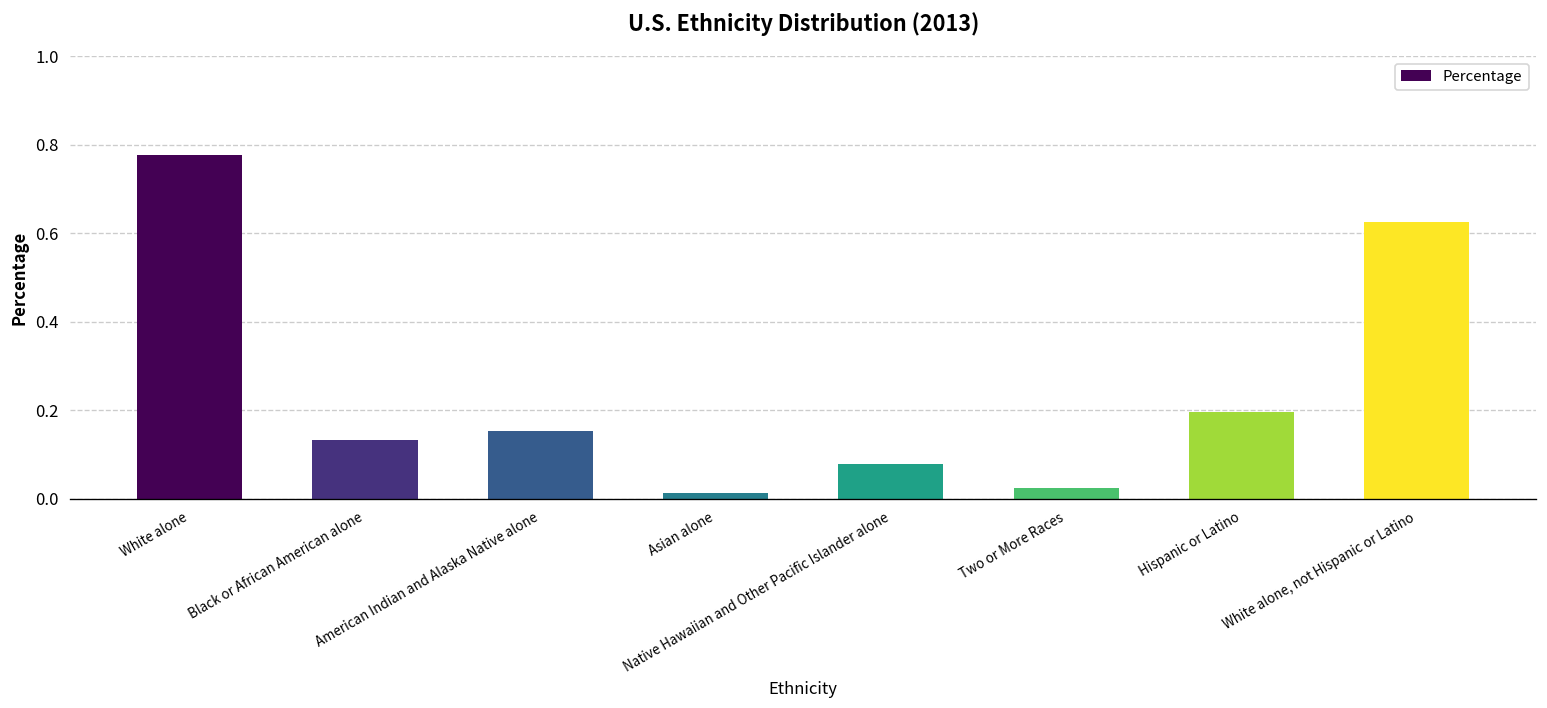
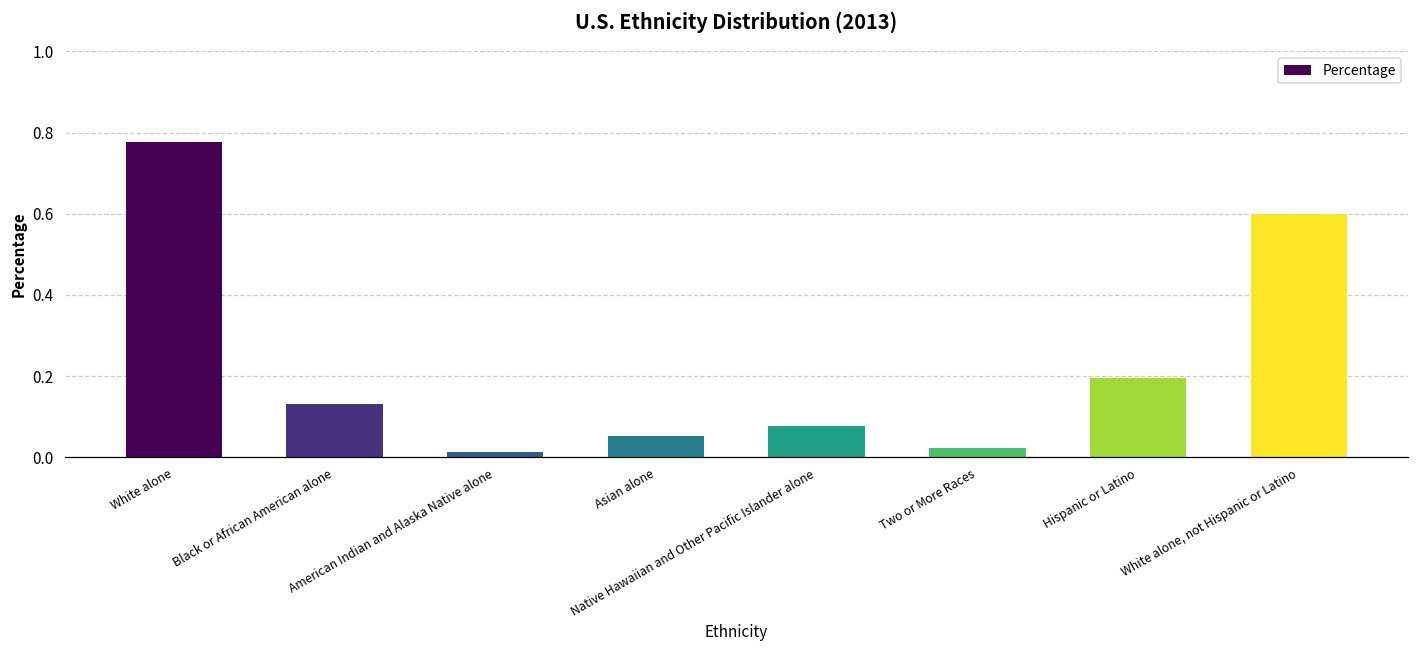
American Indian and Alaska Native alone: 0.15 -> 0.01
Asian alone: 0.01 -> 0.05
White alone, not Hispanic or Latino: 0.63 -> 0.60
